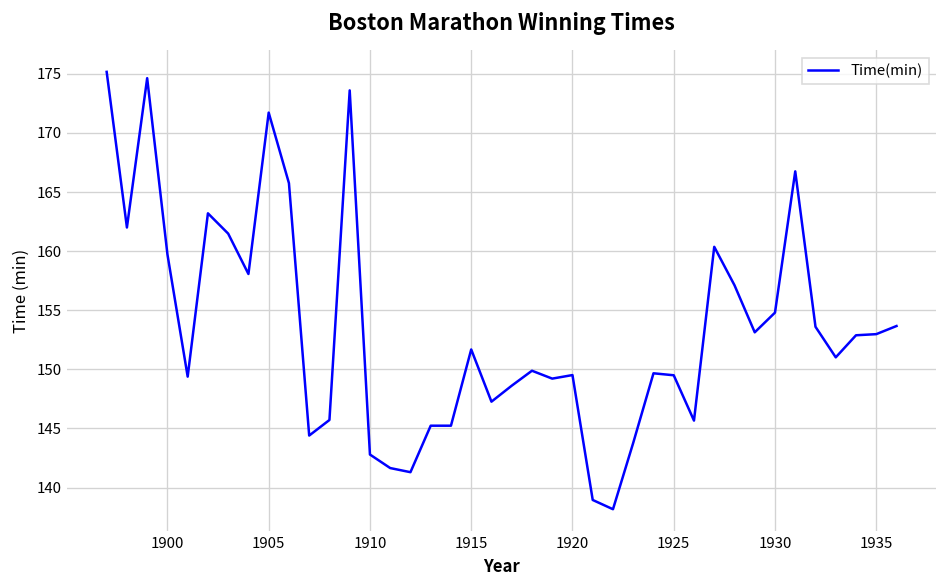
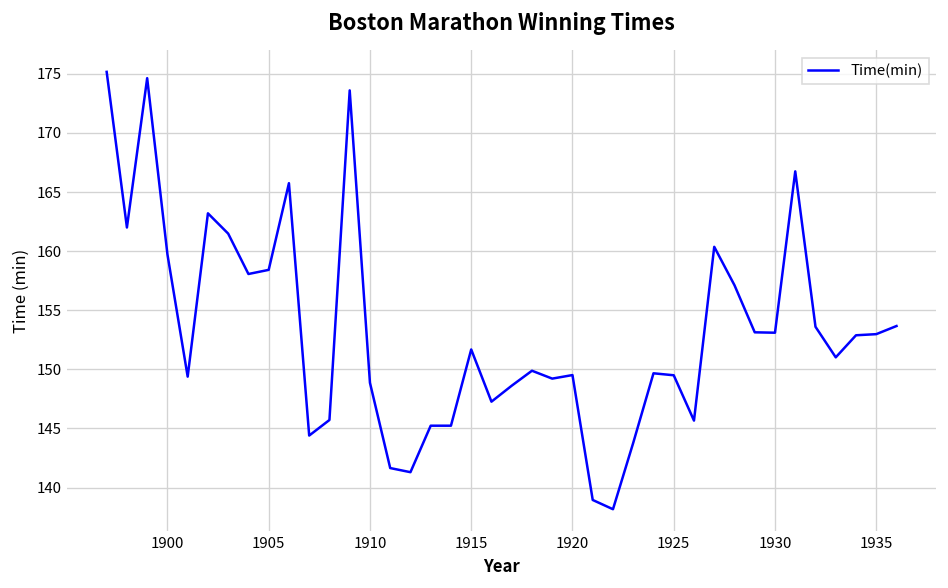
1905: 172 -> 158
1910: 143 -> 149
1930: 155 -> 153
